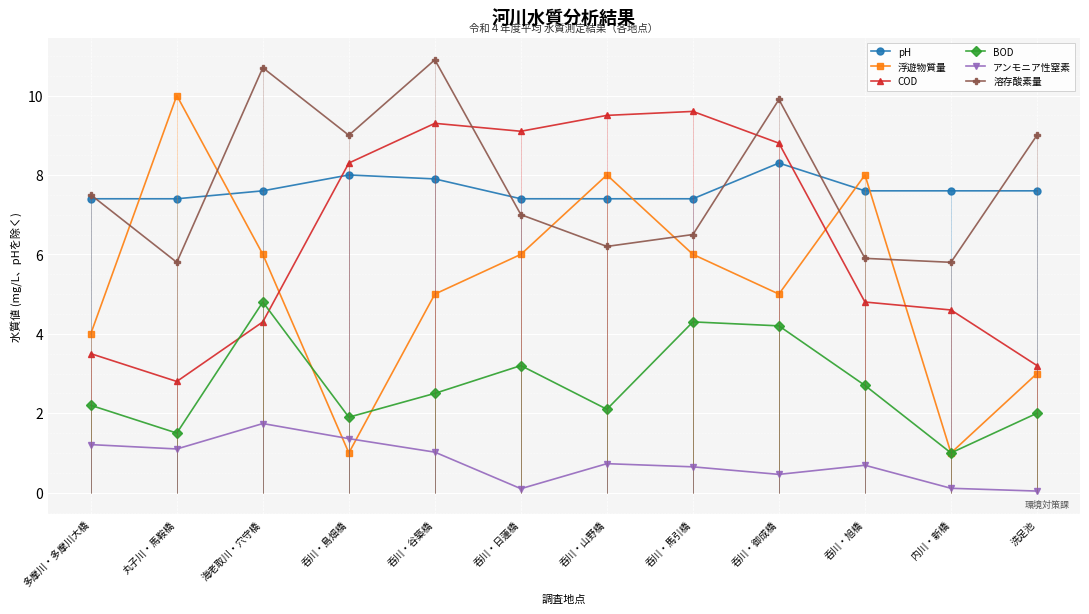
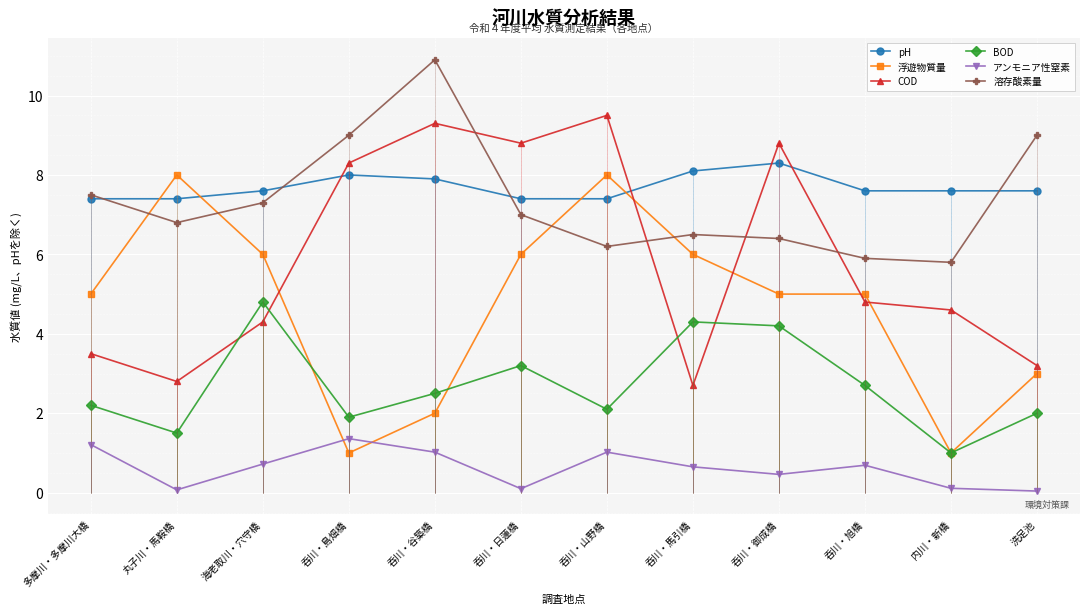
浮遊物質量, 多摩川・多摩川大橋: 4 -> 5
浮遊物質量, 丸子川・馬鞍橋: 10 -> 8
アンモニア性窒素, 丸子川・馬鞍橋: 1.1 -> 0.1
溶存酸素量, 丸子川・馬鞍橋: 5.8 -> 6.8
アンモニア性窒素, 海老取川・穴守橋: 1.7 -> 0.7
溶存酸素量, 海老取川・穴守橋: 10.7 -> 7.3
浮遊物質量, 呑川・谷築橋: 5 -> 2
COD, 呑川・日蓮橋: 9.1 -> 8.8
アンモニア性窒素, 呑川・山野橋: 0.7 -> 1.0
pH, 呑川・馬引橋: 7.4 -> 8.1
COD, 呑川・馬引橋: 9.6 -> 2.7
溶存酸素量, 呑川・御成橋: 9.9 -> 6.4
浮遊物質量, 呑川・旭橋: 8 -> 5
